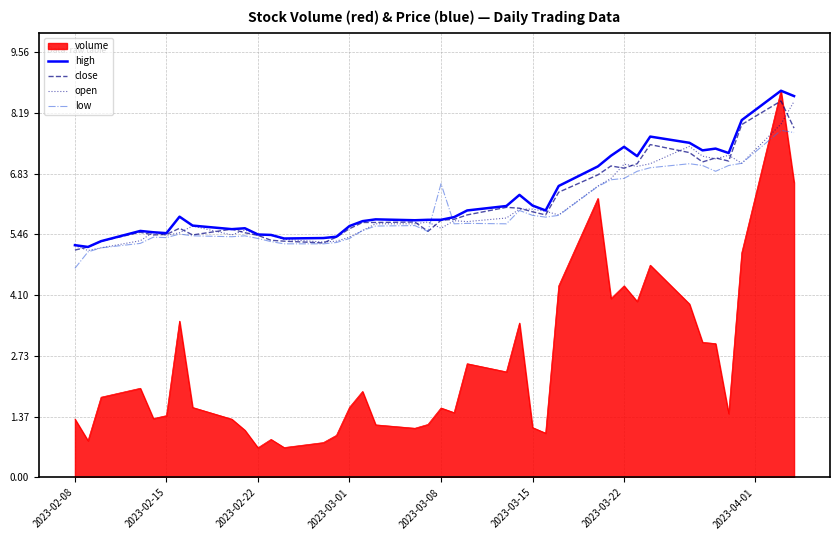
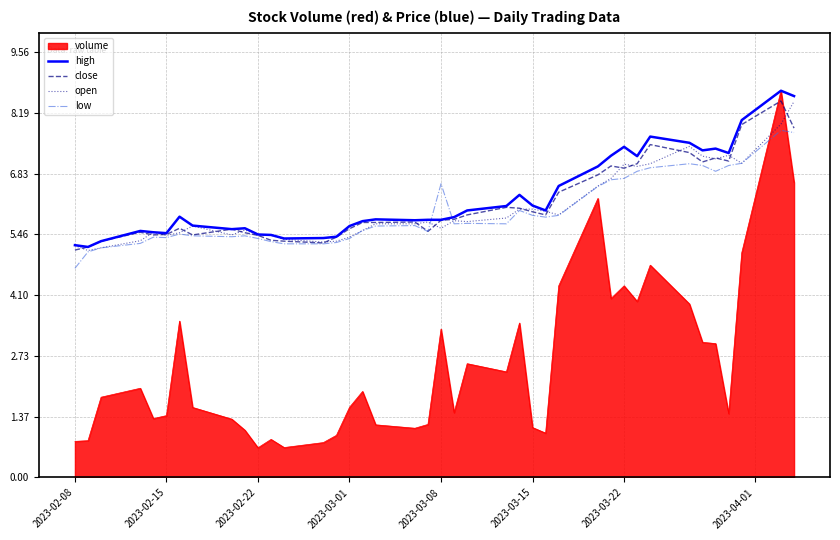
volume, 2023-02-08: 1.3 -> 0.8
volume, 2023-03-08: 1.6 -> 3.3
